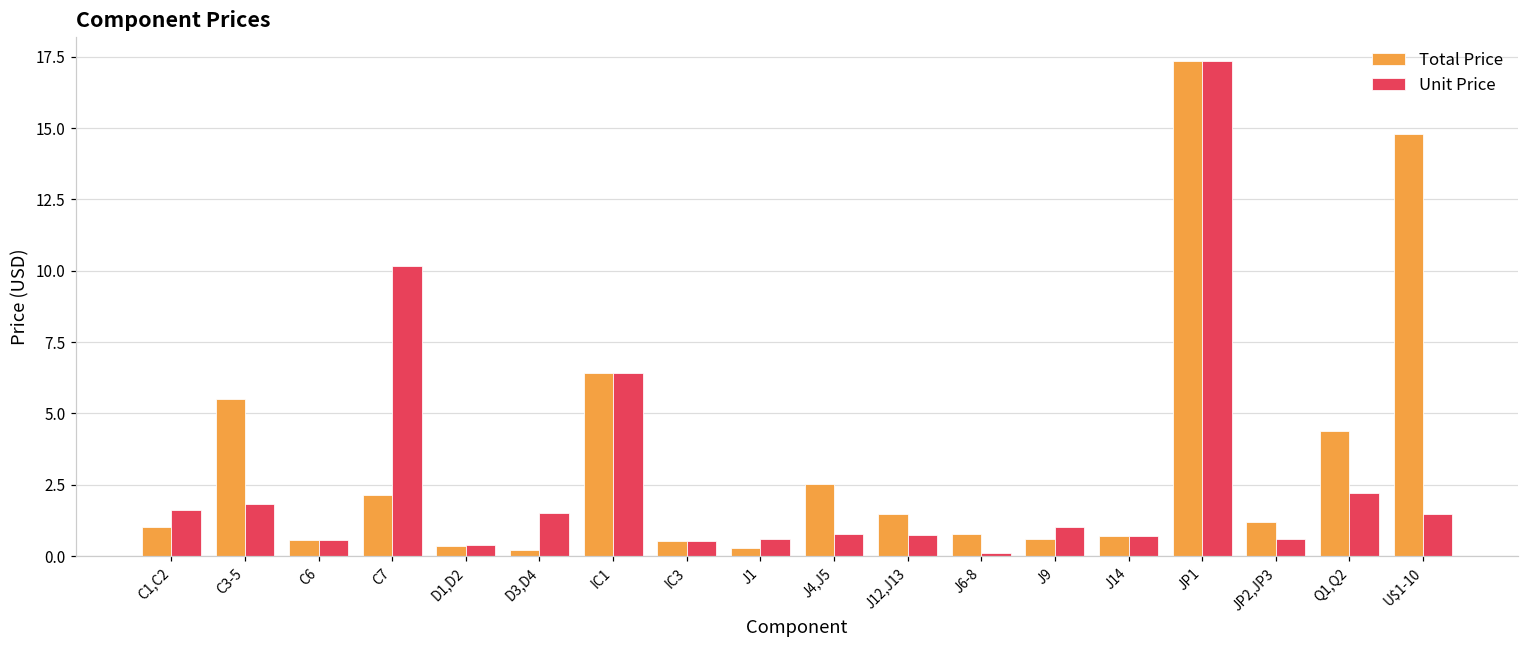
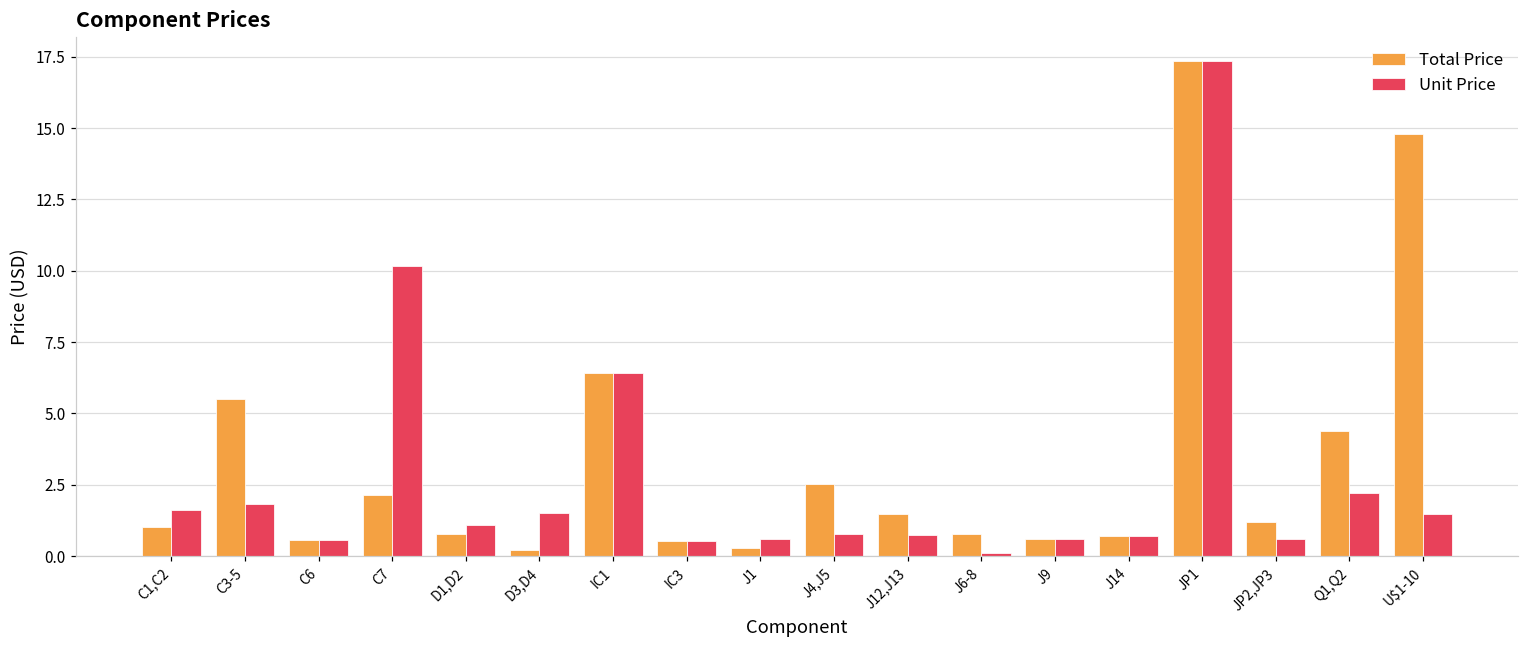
Total Price, D1,D2: 0.4 -> 0.8
Unit Price, D1,D2: 0.4 -> 1.1
Unit Price, J9: 1.0 -> 0.6
